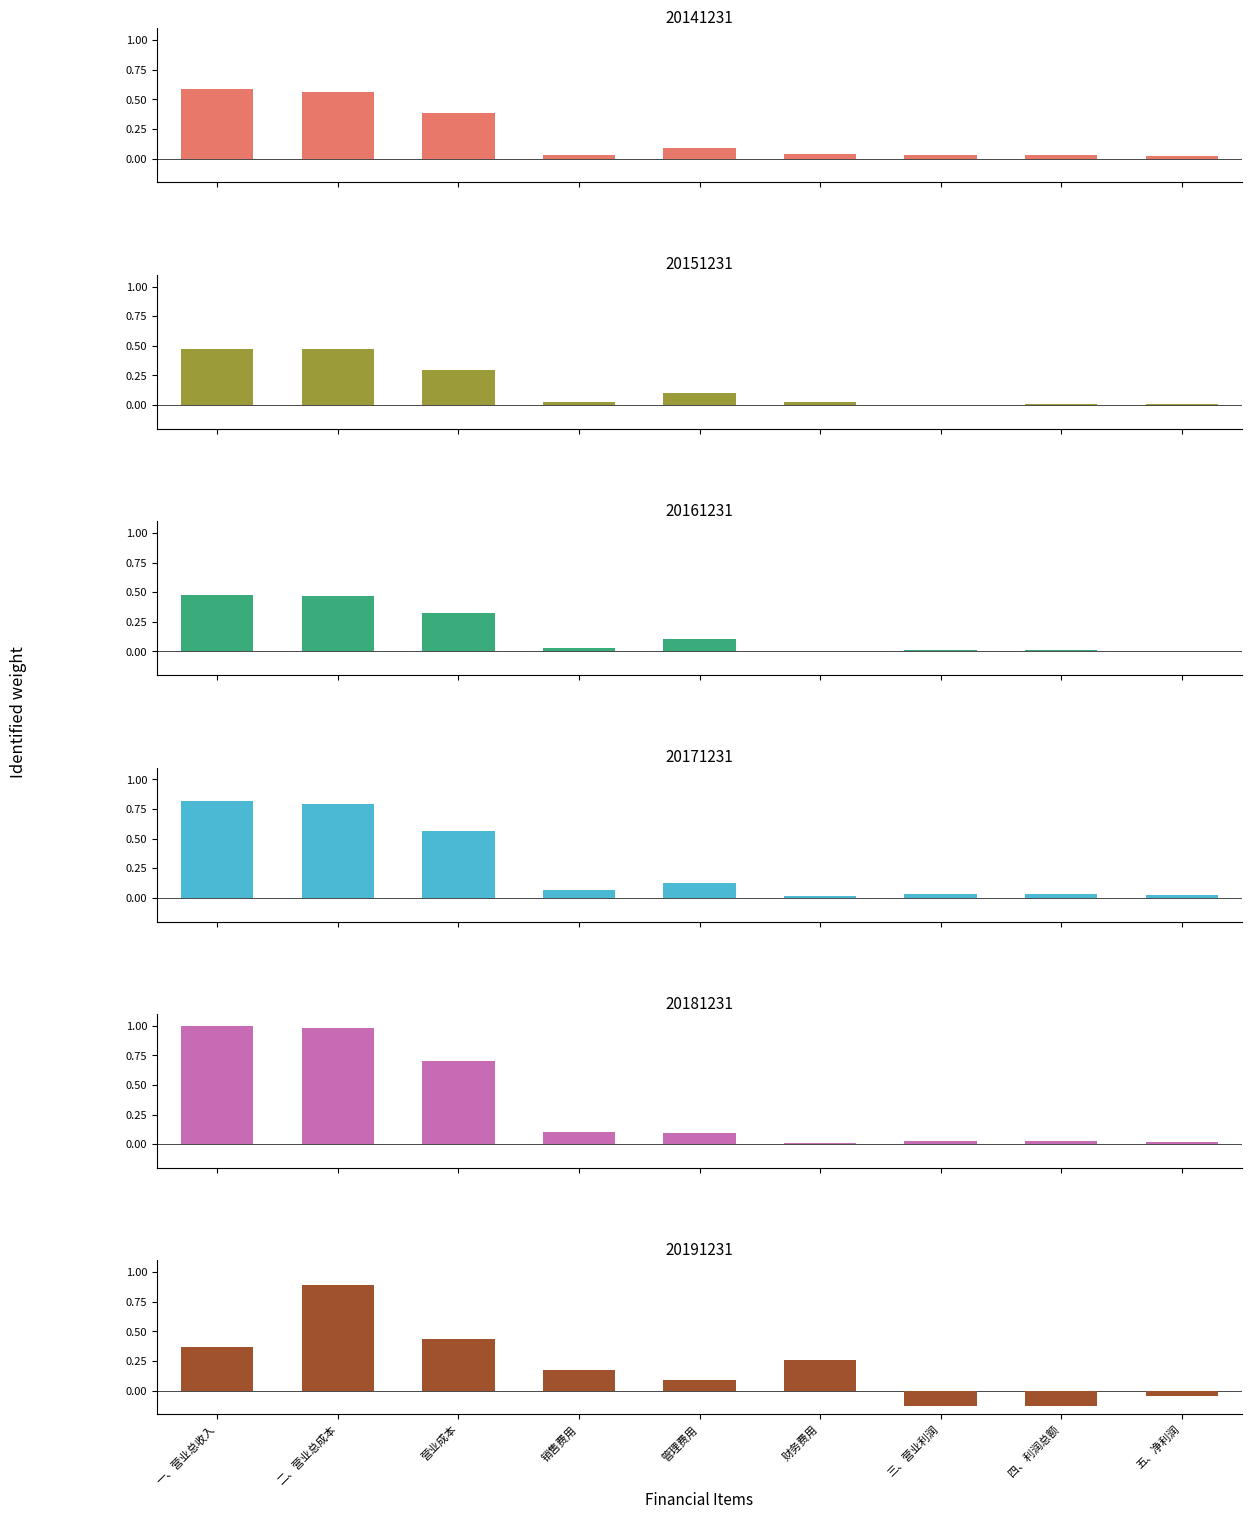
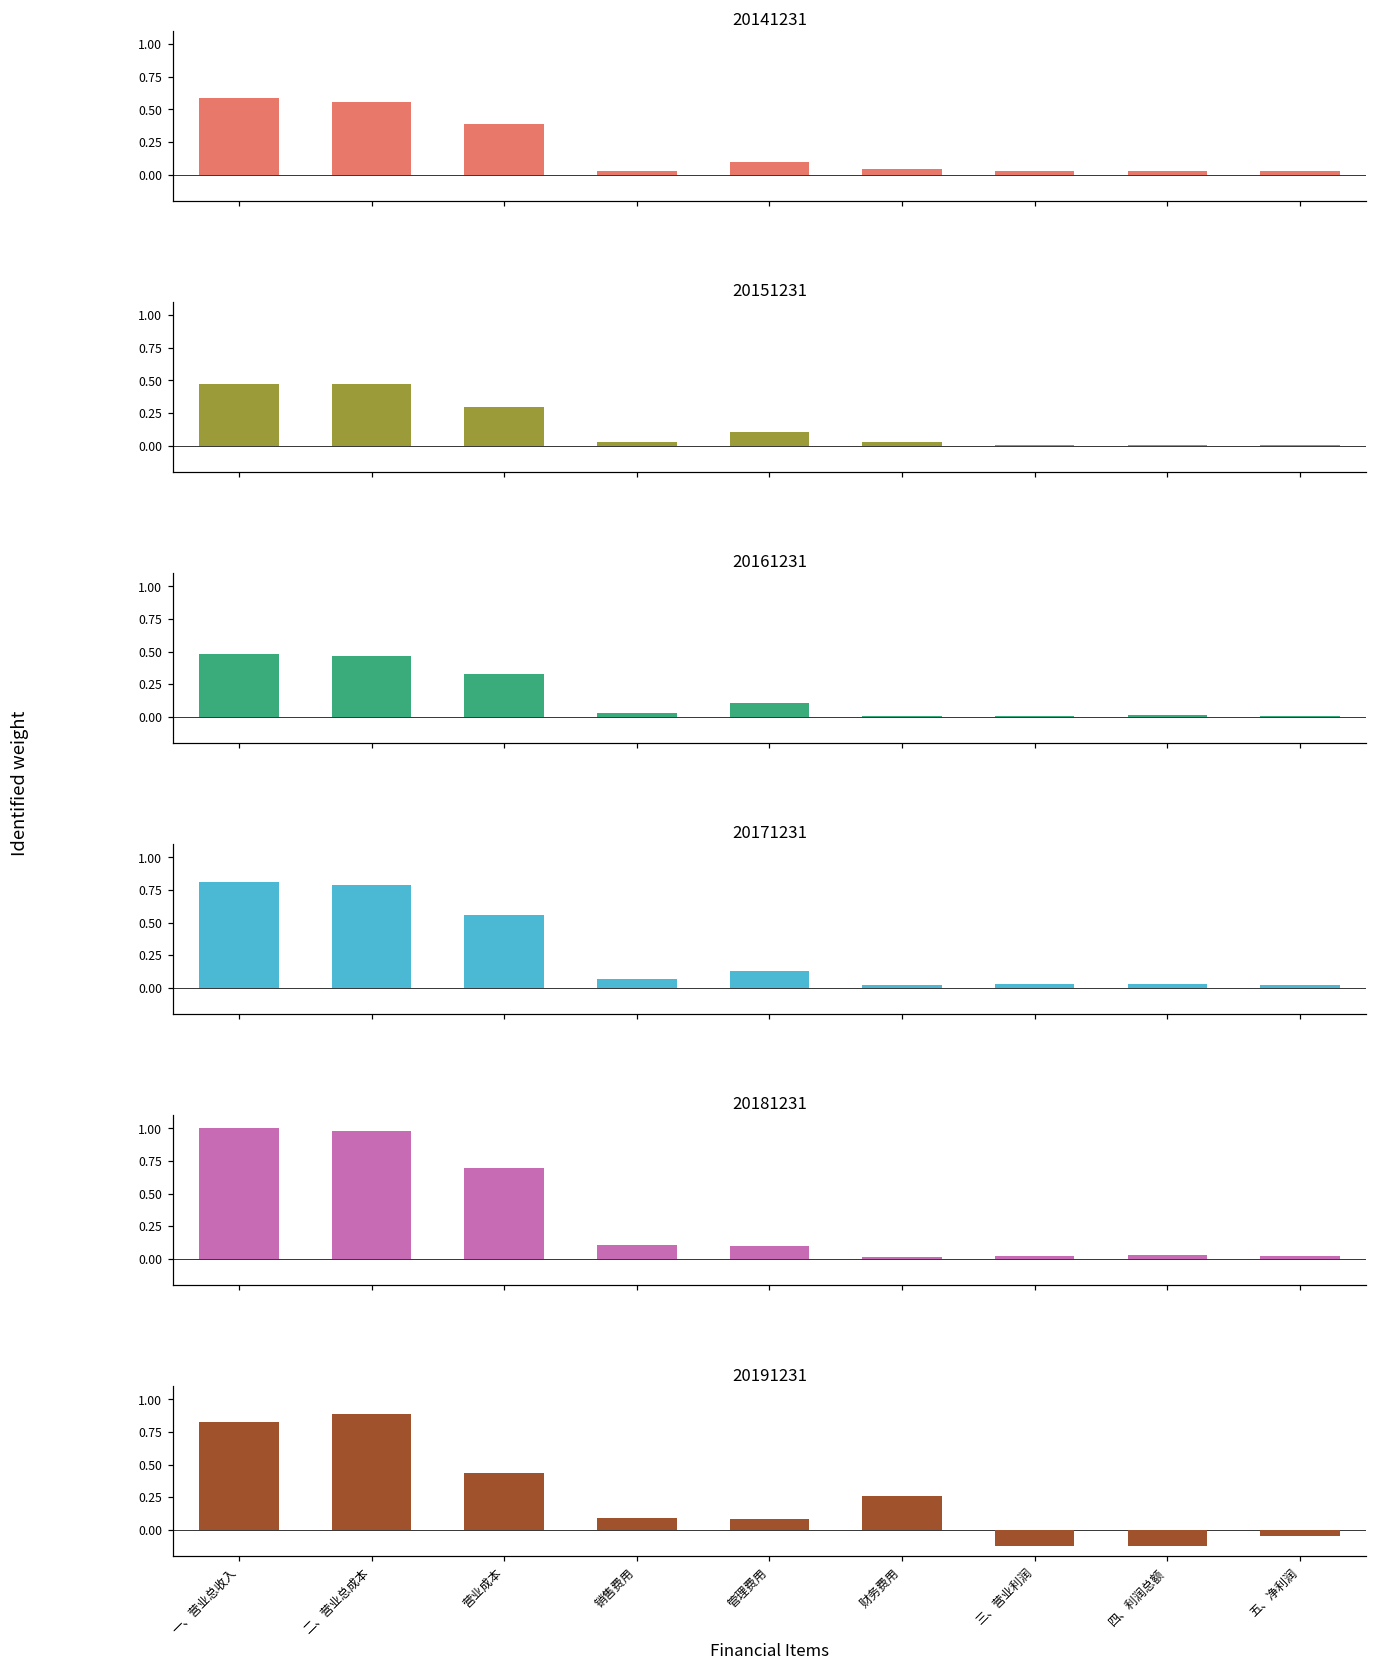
20191231, 一、营业总收入: 0.37 -> 0.83
20191231, 销售费用: 0.17 -> 0.09
